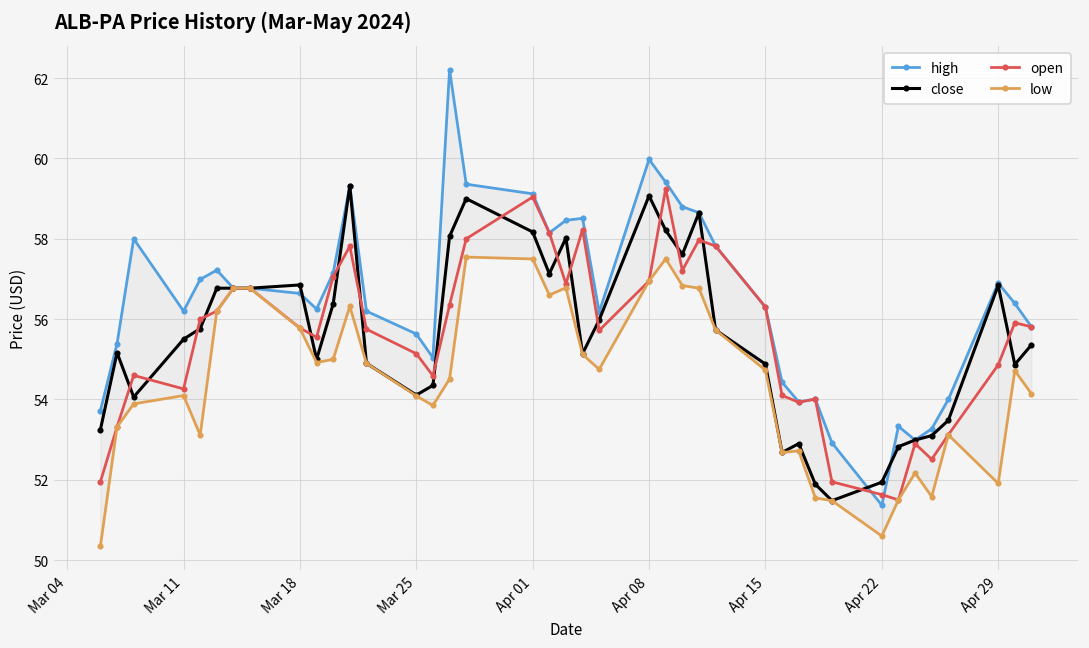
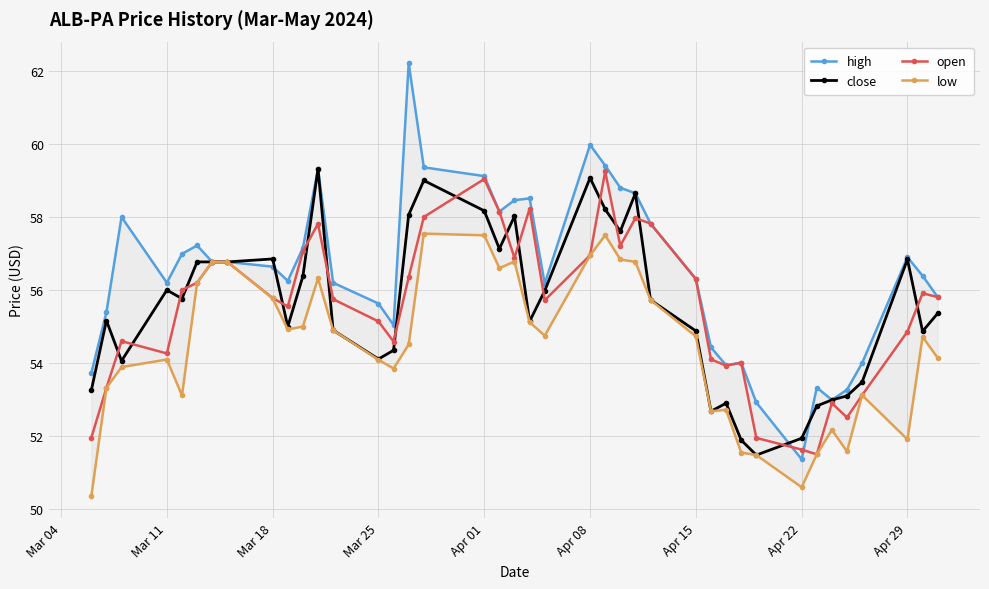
close, Mar 11: 55.5 -> 56.0
